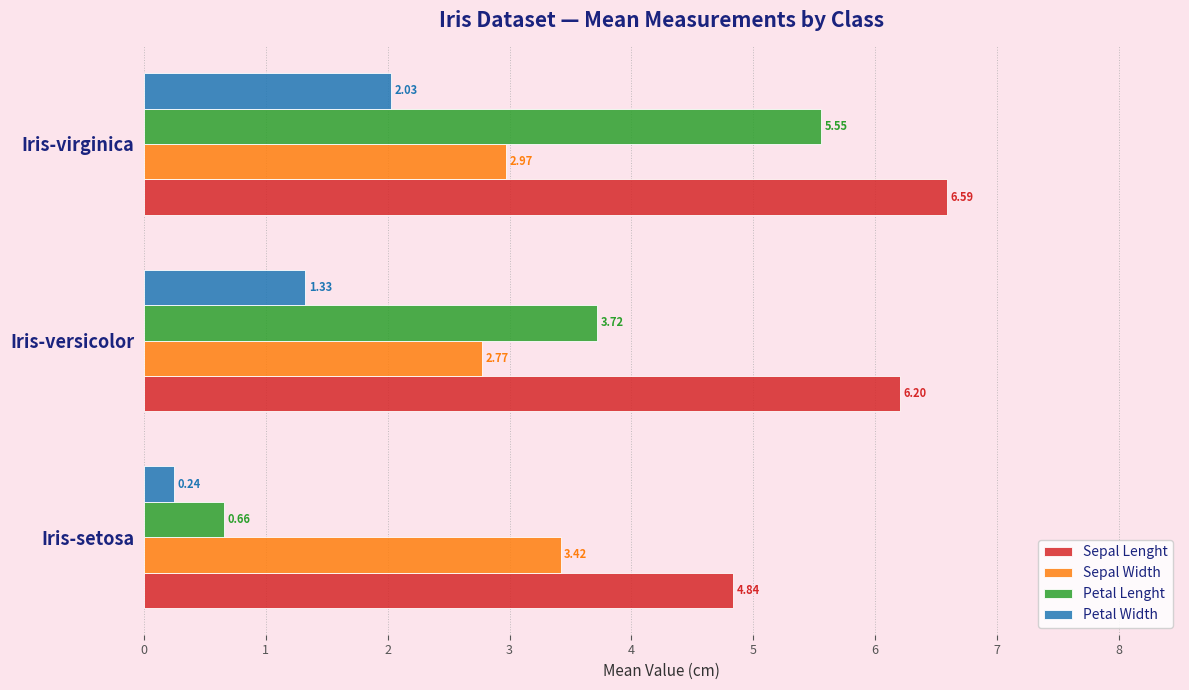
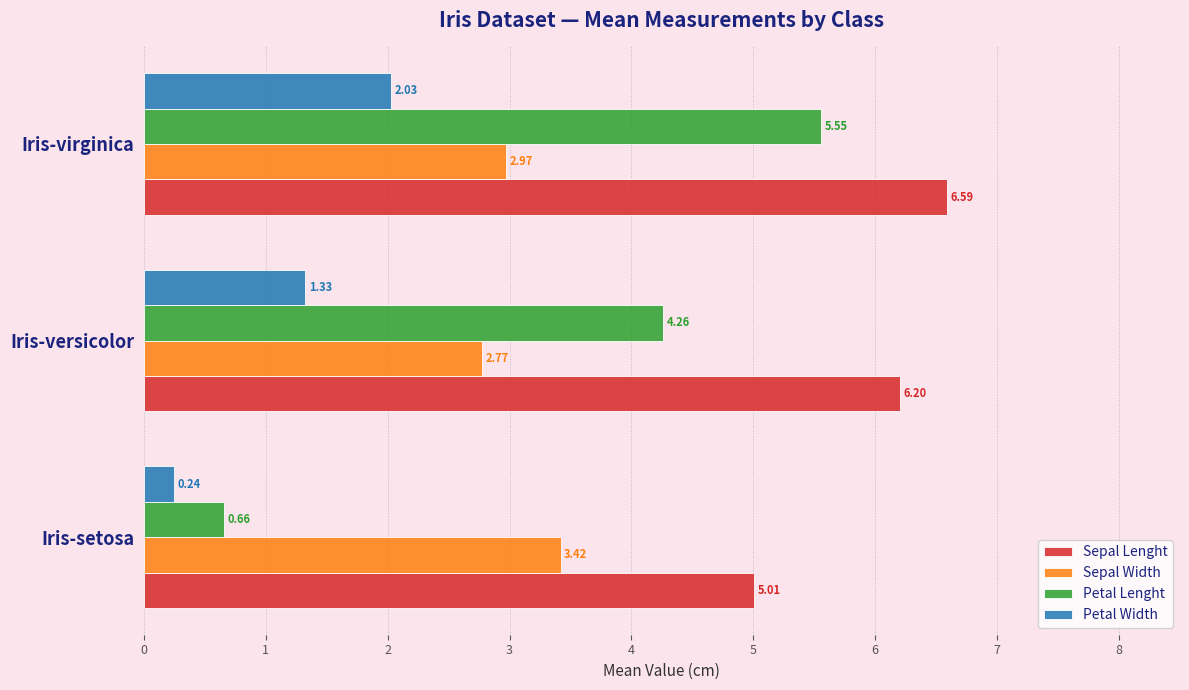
Petal Lenght, Iris-versicolor: 3.72 -> 4.26
Sepal Lenght, Iris-setosa: 4.84 -> 5.01
